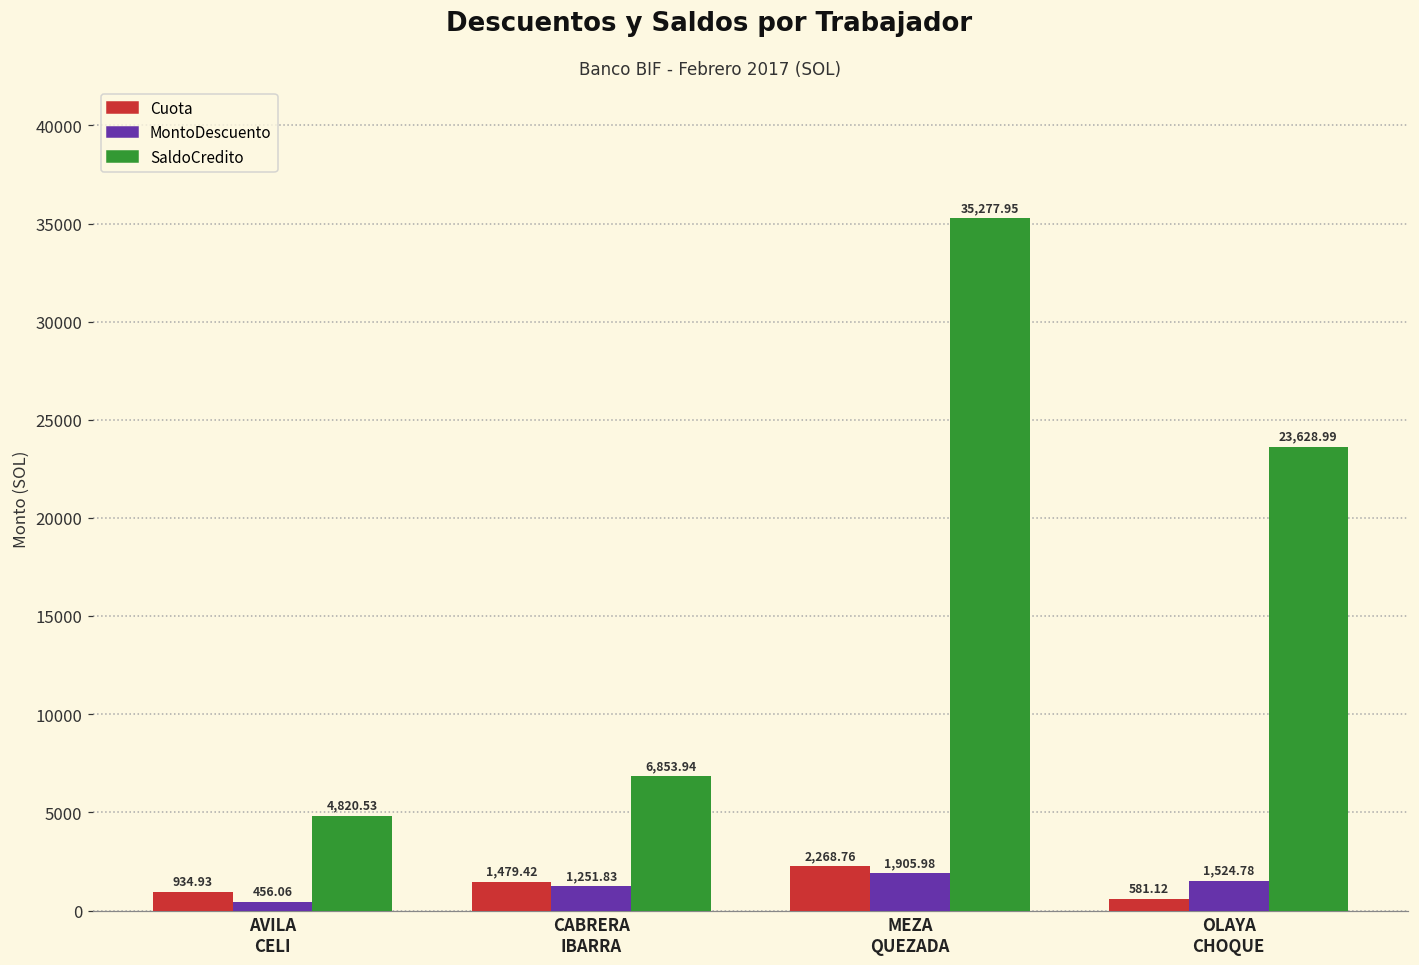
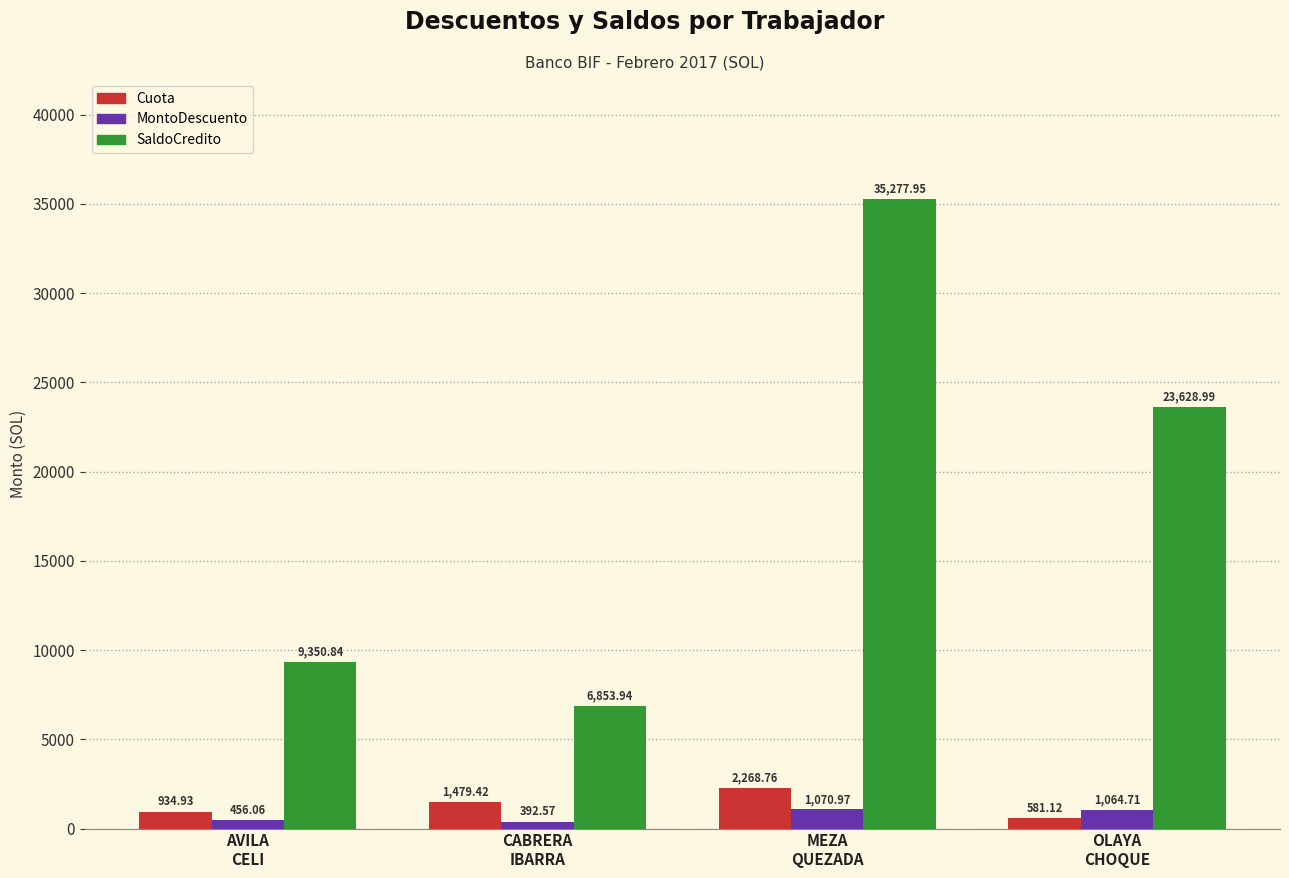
SaldoCredito, AVILA CELI: 4,820.53 -> 9,350.84
MontoDescuento, CABRERA IBARRA: 1,251.83 -> 392.57
MontoDescuento, MEZA QUEZADA: 1,905.98 -> 1,070.97
MontoDescuento, OLAYA CHOQUE: 1,524.78 -> 1,064.71
